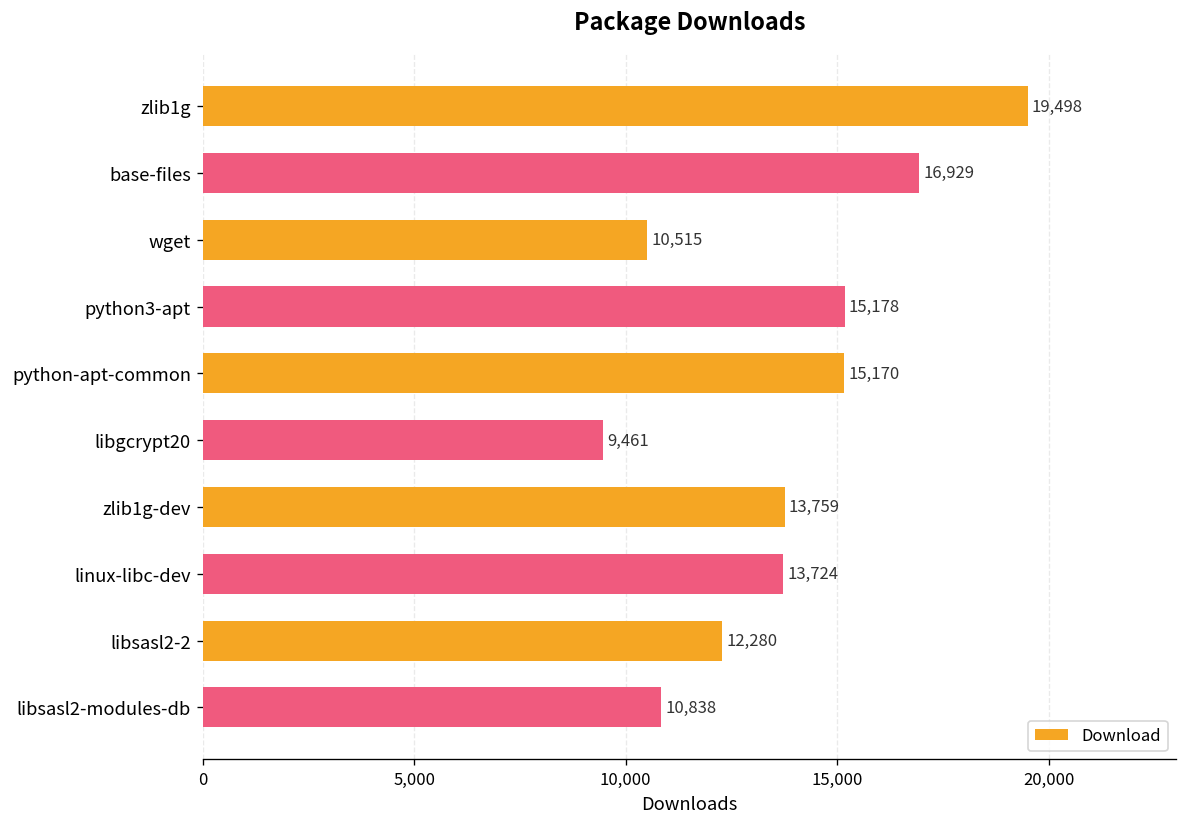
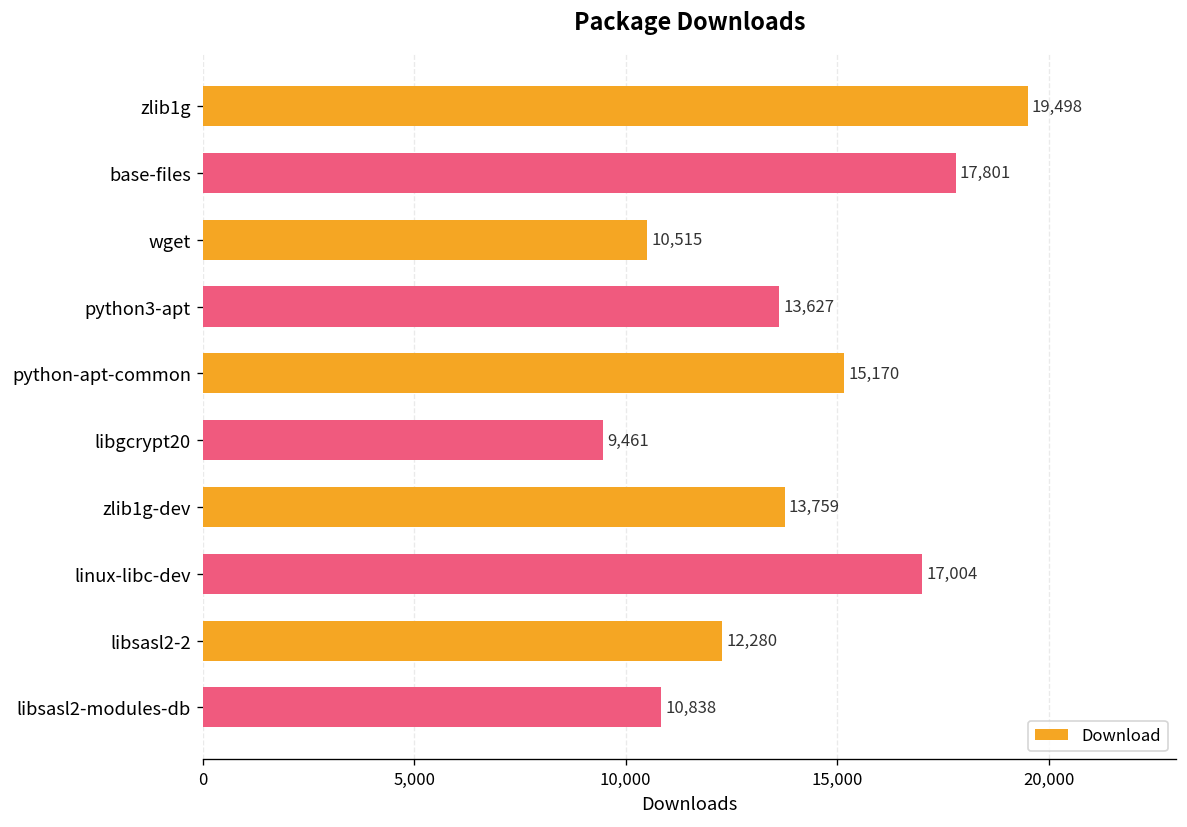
base-files: 16,929 -> 17,801
python3-apt: 15,178 -> 13,627
linux-libc-dev: 13,724 -> 17,004
